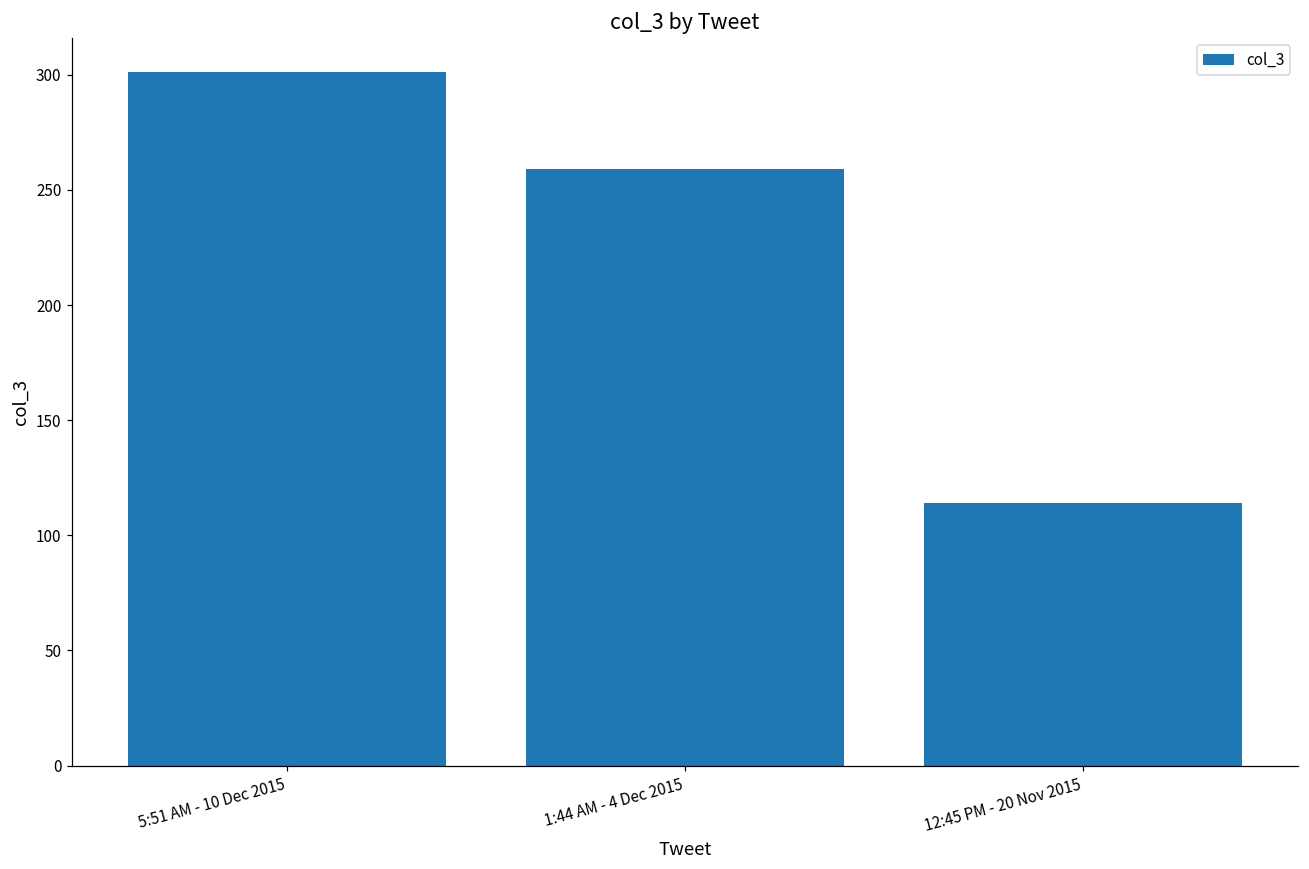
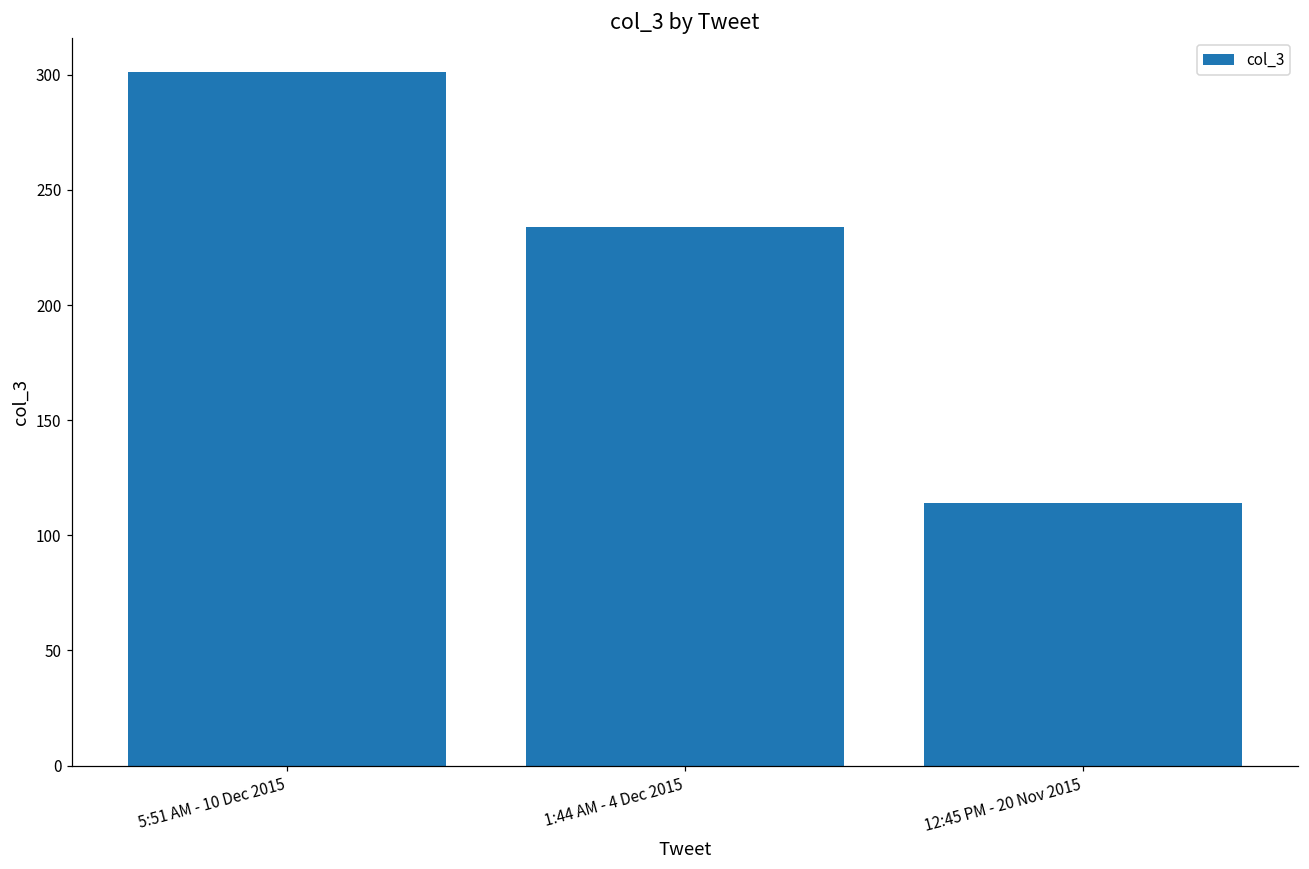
1:44 AM - 4 Dec 2015: 259 -> 234
